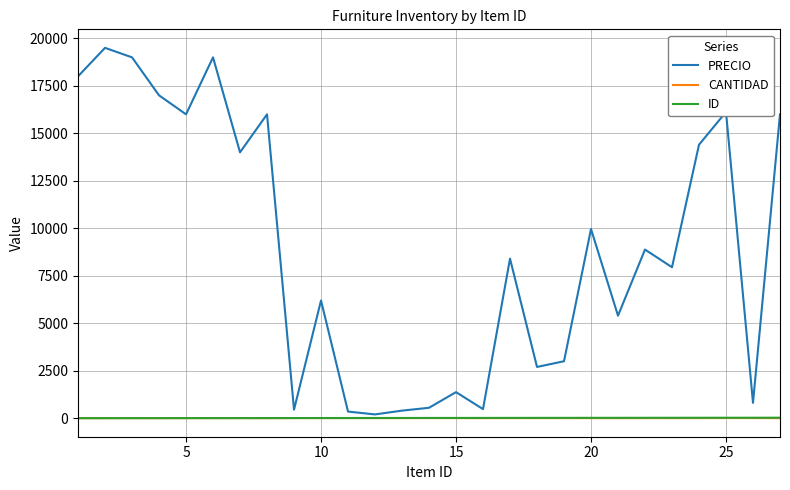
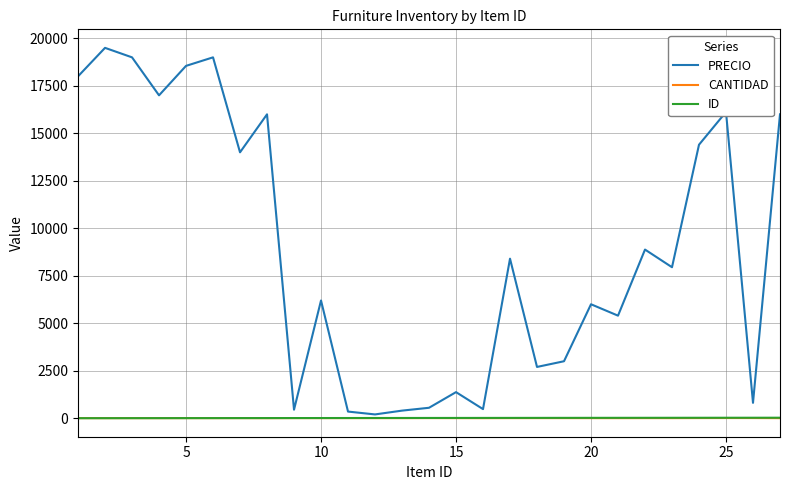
PRECIO, 5: 16000 -> 18600
PRECIO, 20: 10000 -> 6000
